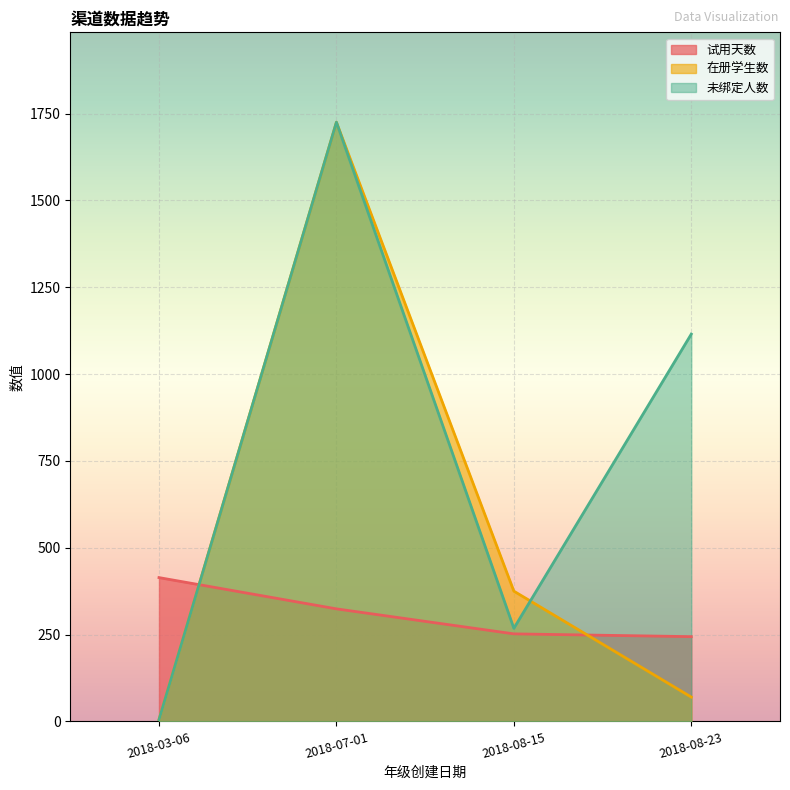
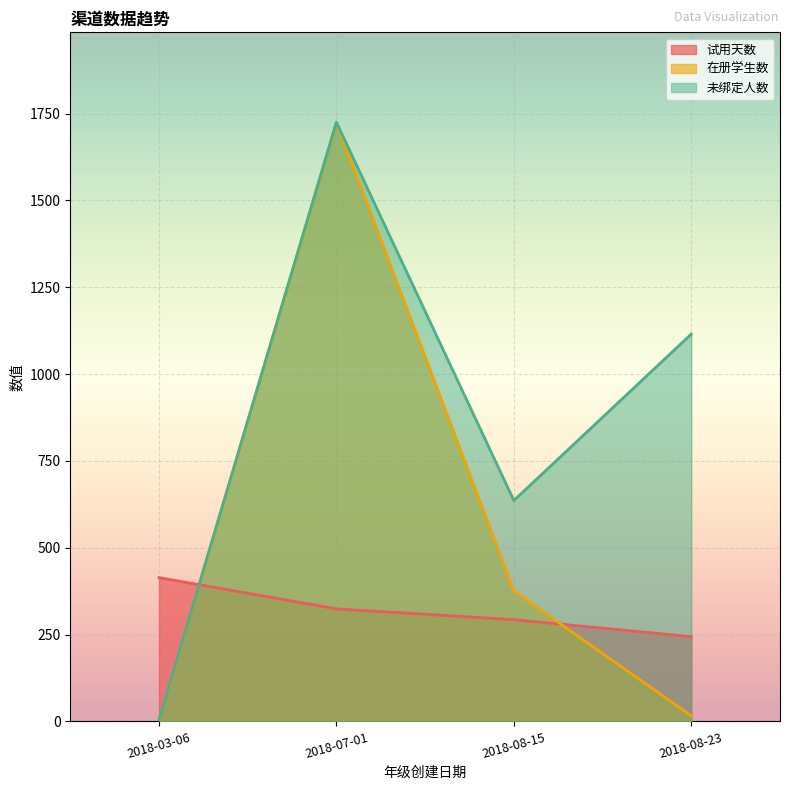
试用天数, 2018-08-15: 250 -> 290
未绑定人数, 2018-08-15: 270 -> 640
在册学生数, 2018-08-23: 70 -> 20
